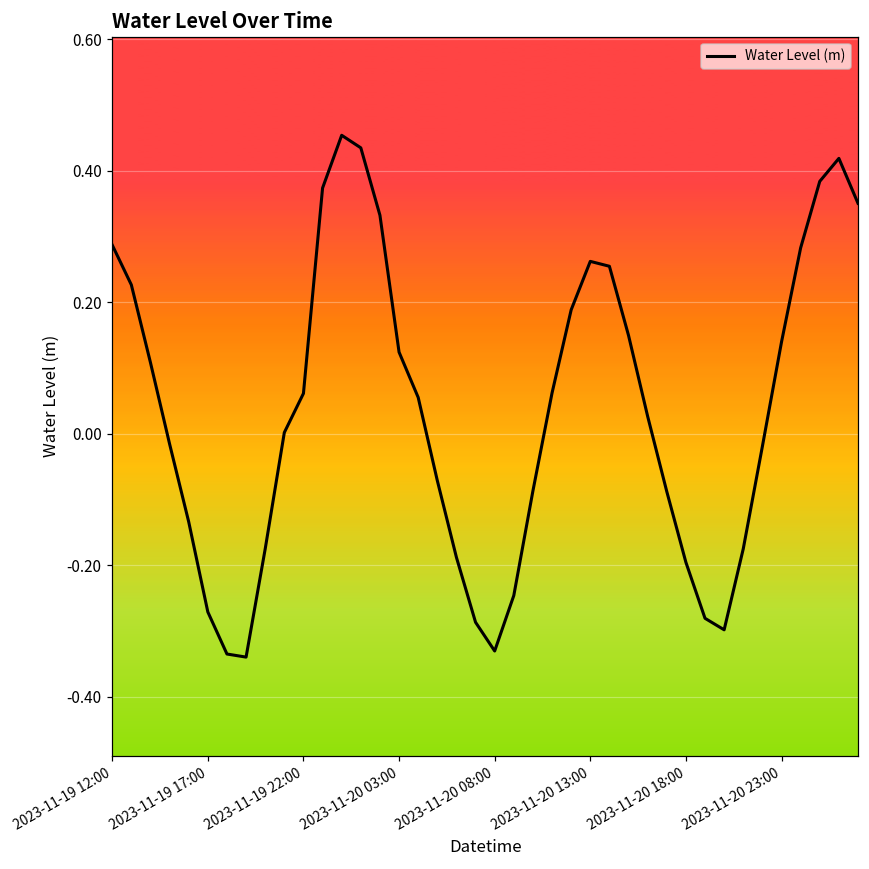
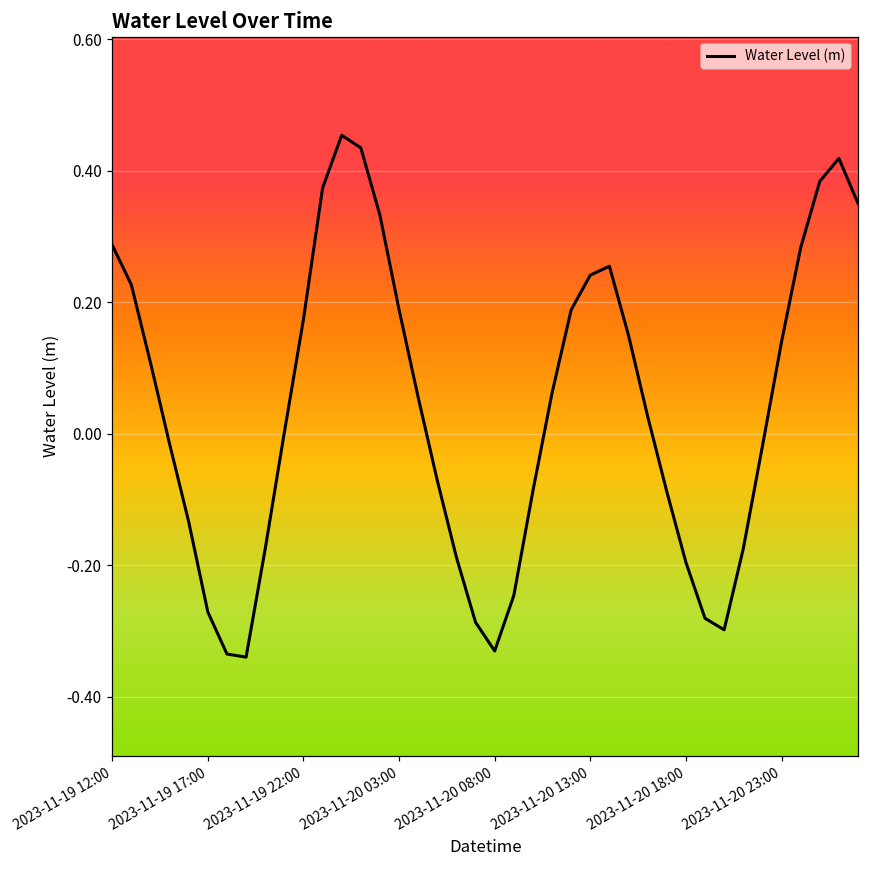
2023-11-19 22:00: 0.06 -> 0.17
2023-11-20 03:00: 0.12 -> 0.19
2023-11-20 13:00: 0.26 -> 0.24
